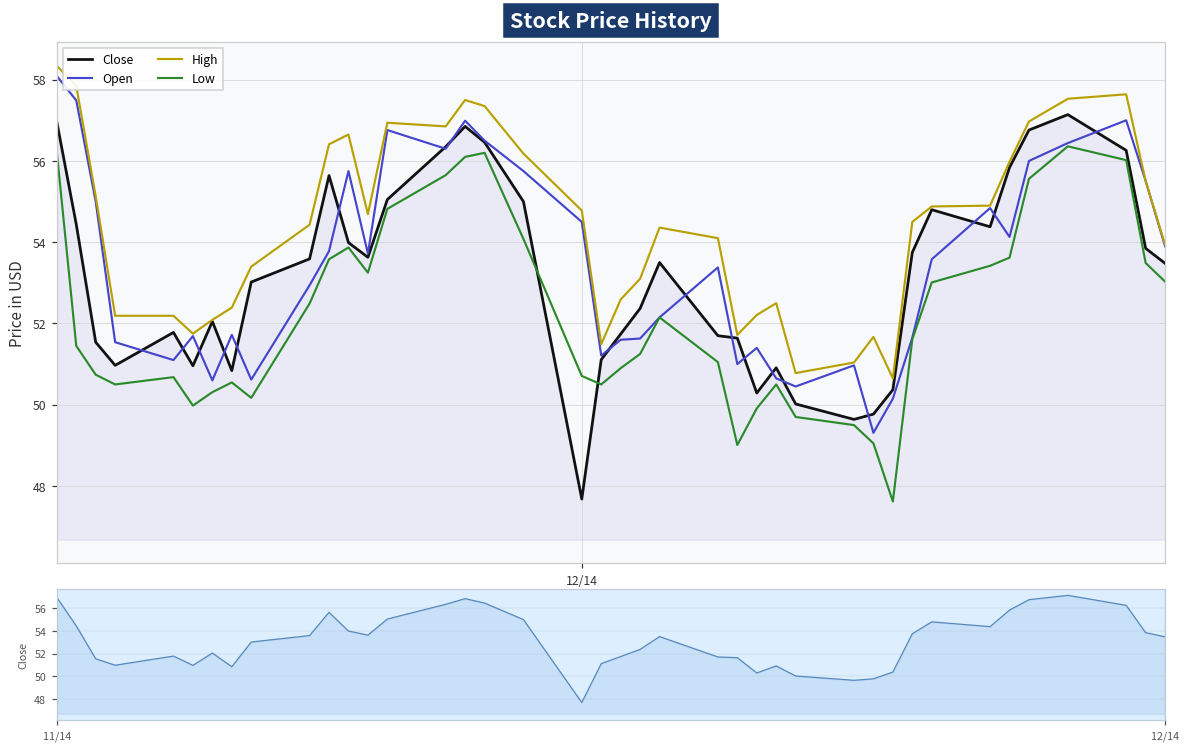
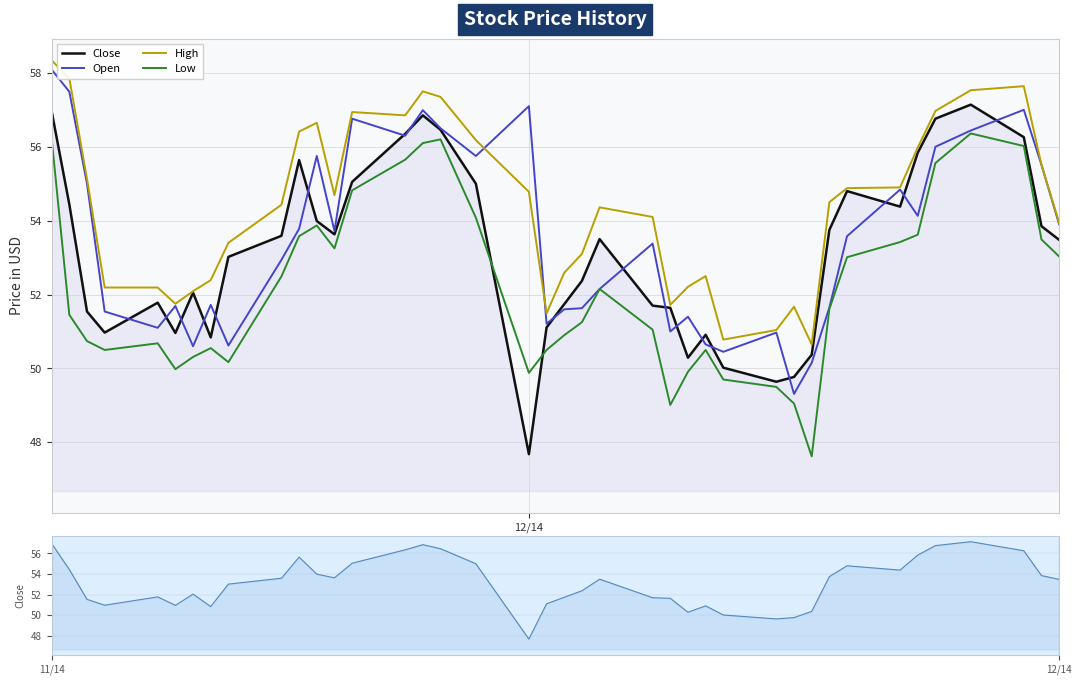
Stock Price History, Open, 12/14: 54.5 -> 57.1
Stock Price History, Low, 12/14: 50.7 -> 49.9
